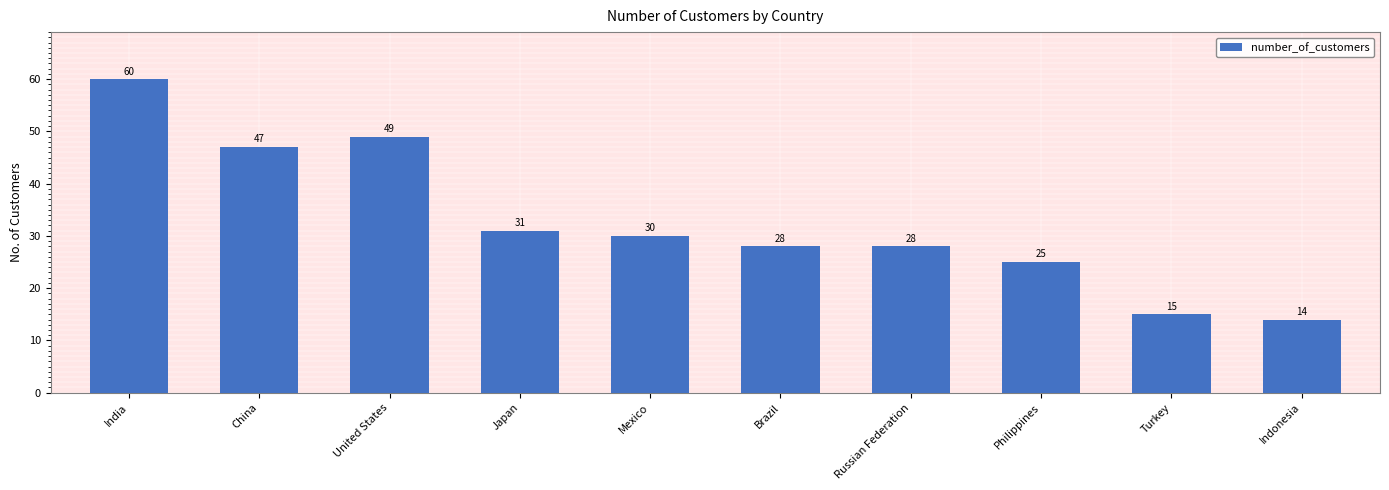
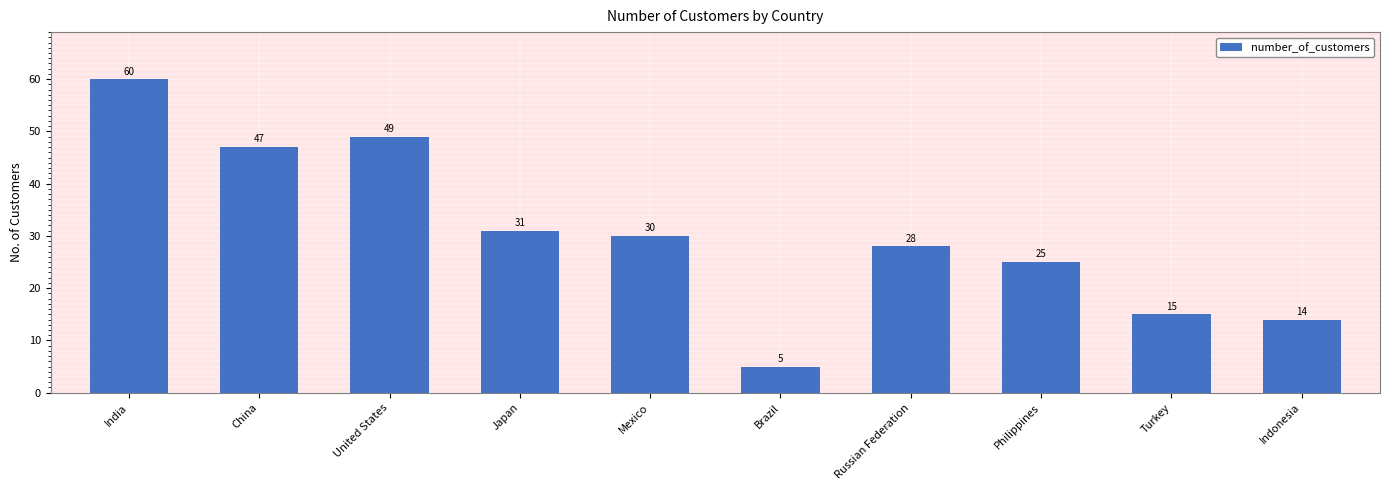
Brazil: 28 -> 5
